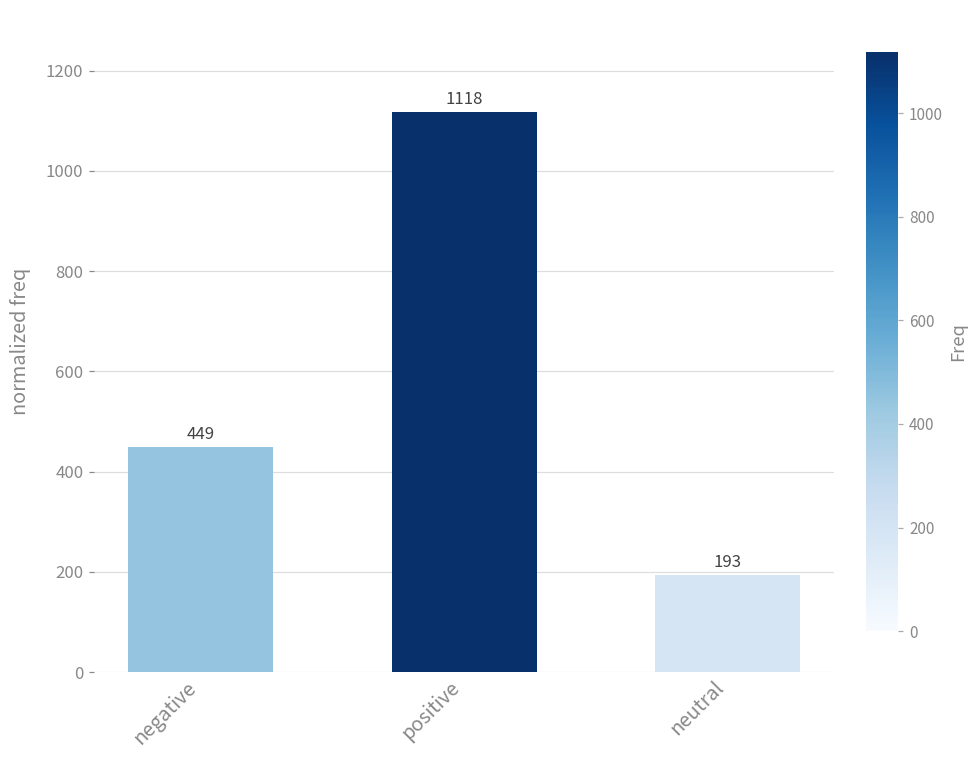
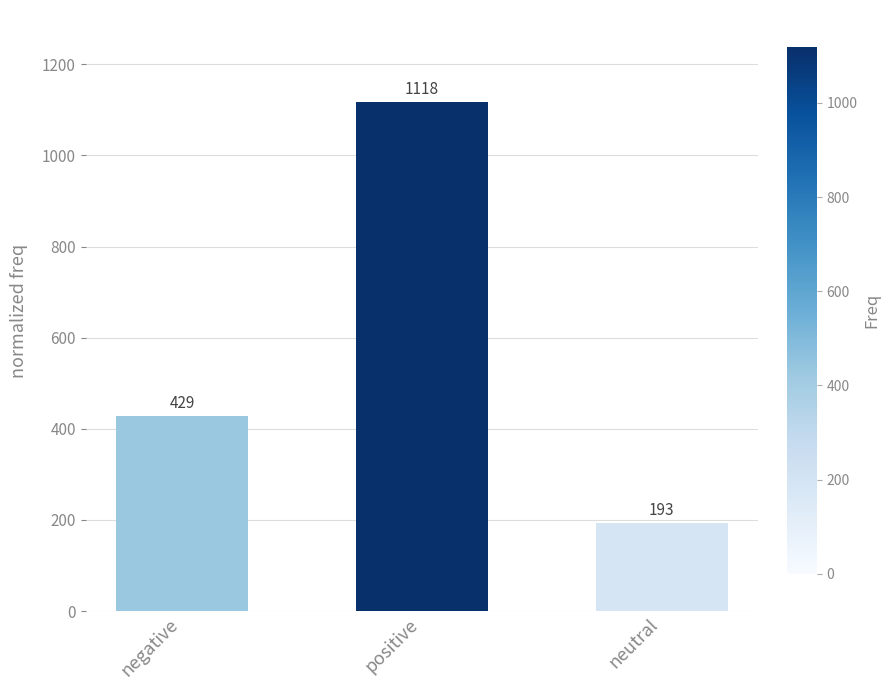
negative: 449 -> 429
